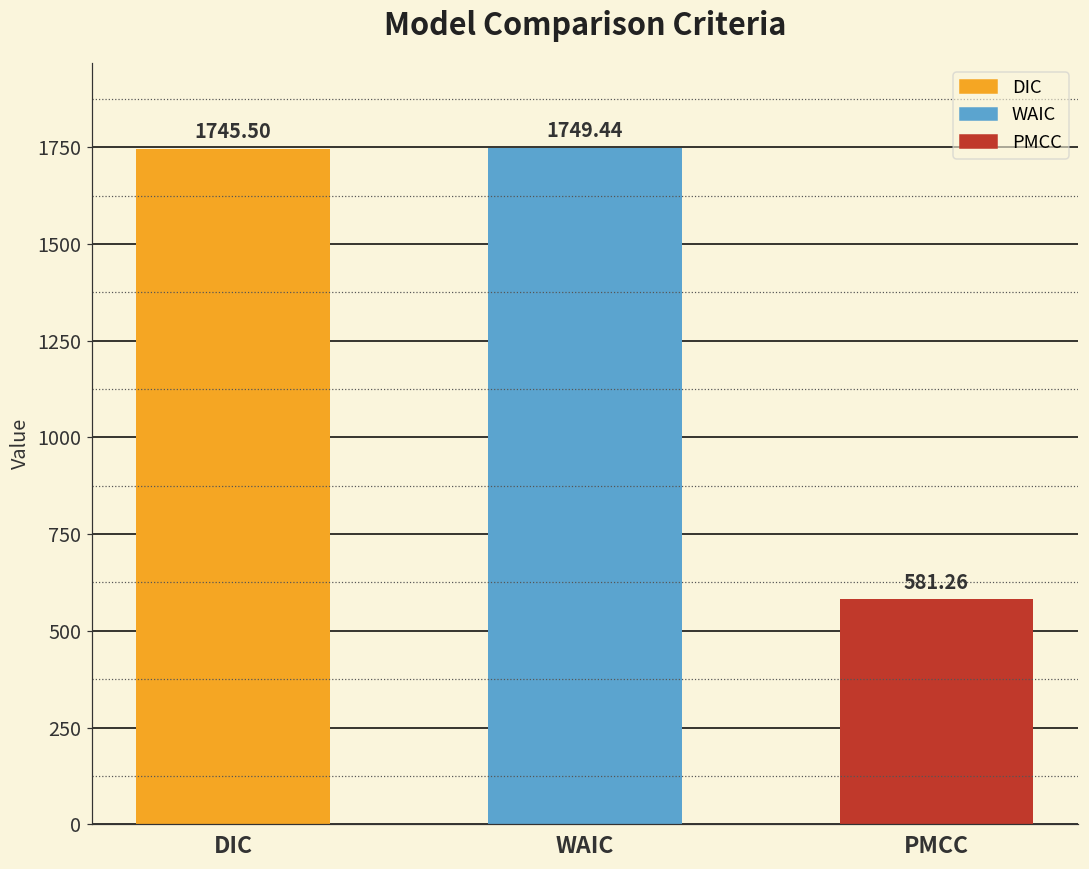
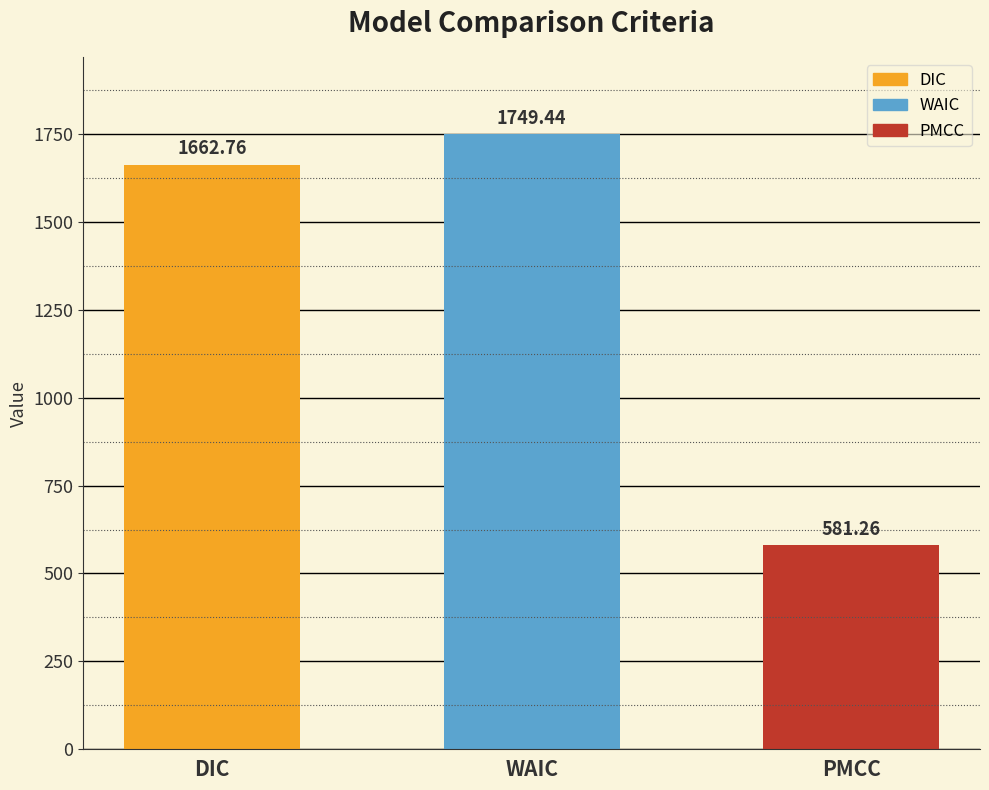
DIC: 1745.50 -> 1662.76
